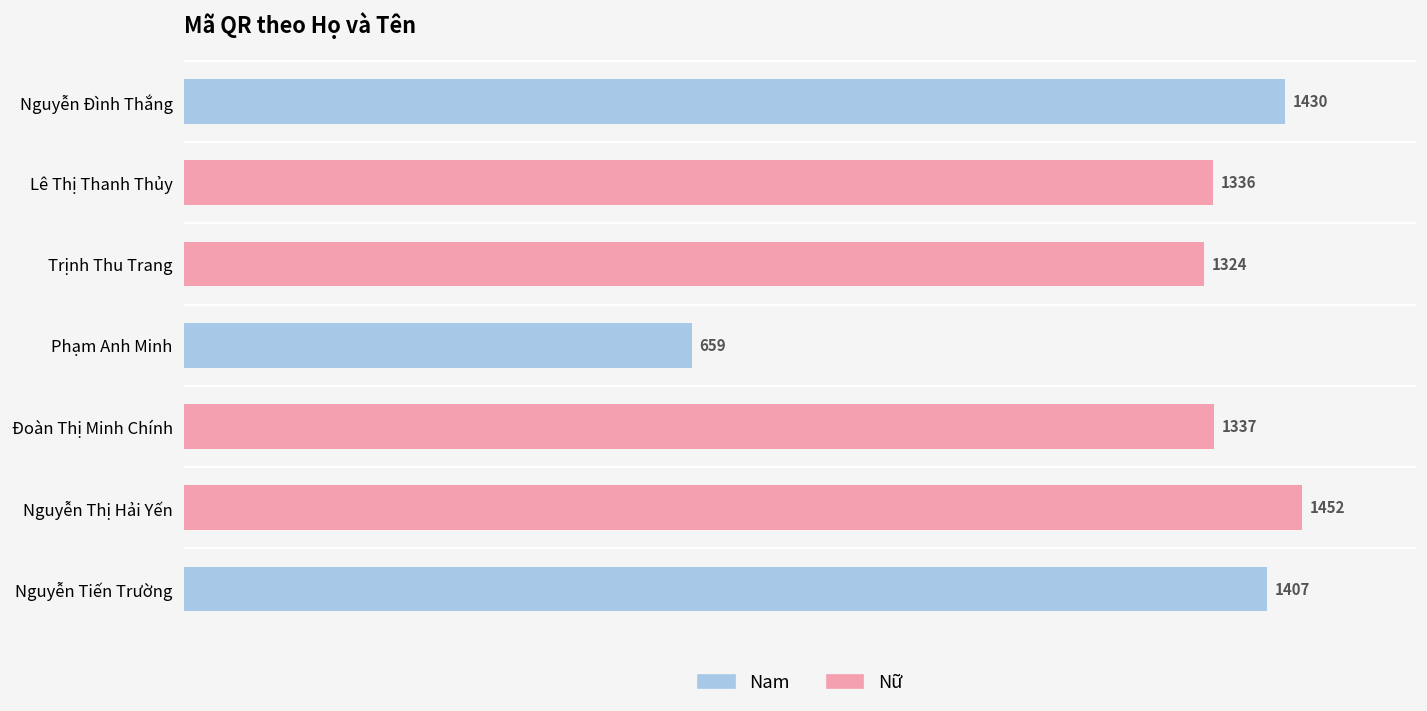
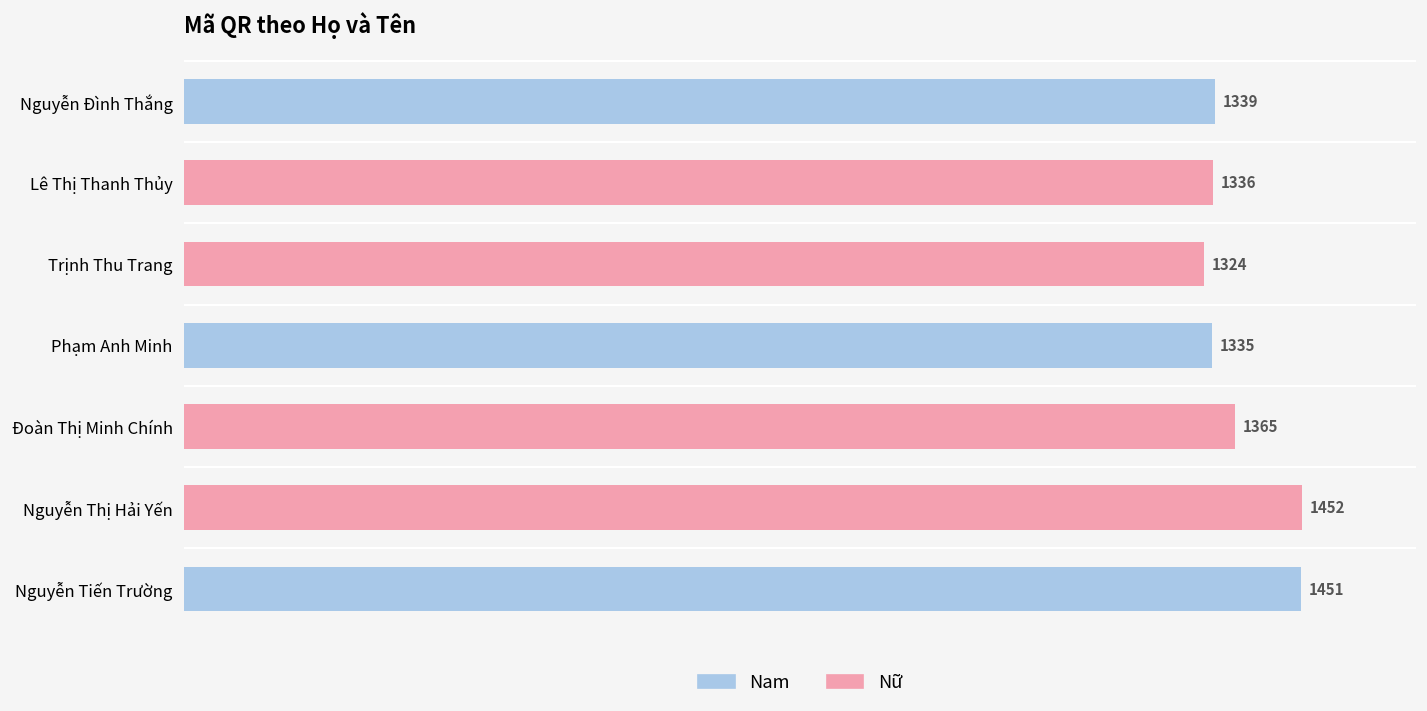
Nam, Nguyễn Đình Thắng: 1430 -> 1339
Nam, Phạm Anh Minh: 659 -> 1335
Nữ, Đoàn Thị Minh Chính: 1337 -> 1365
Nam, Nguyễn Tiến Trường: 1407 -> 1451
